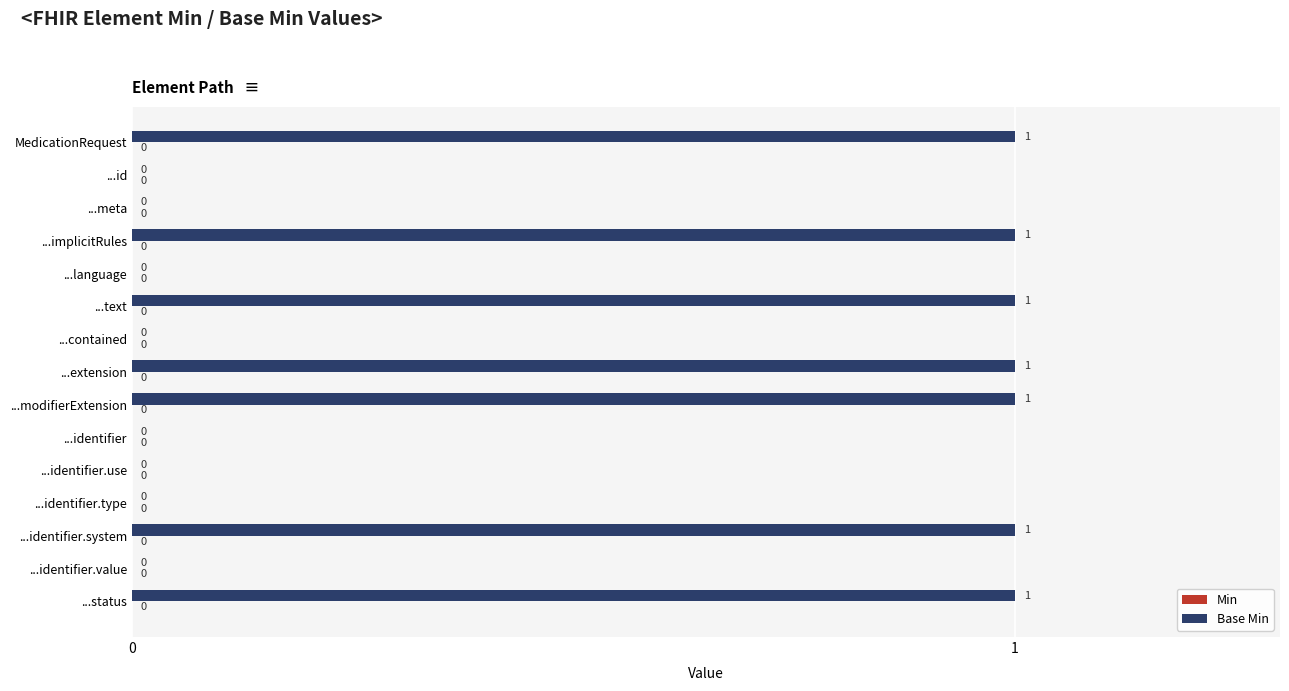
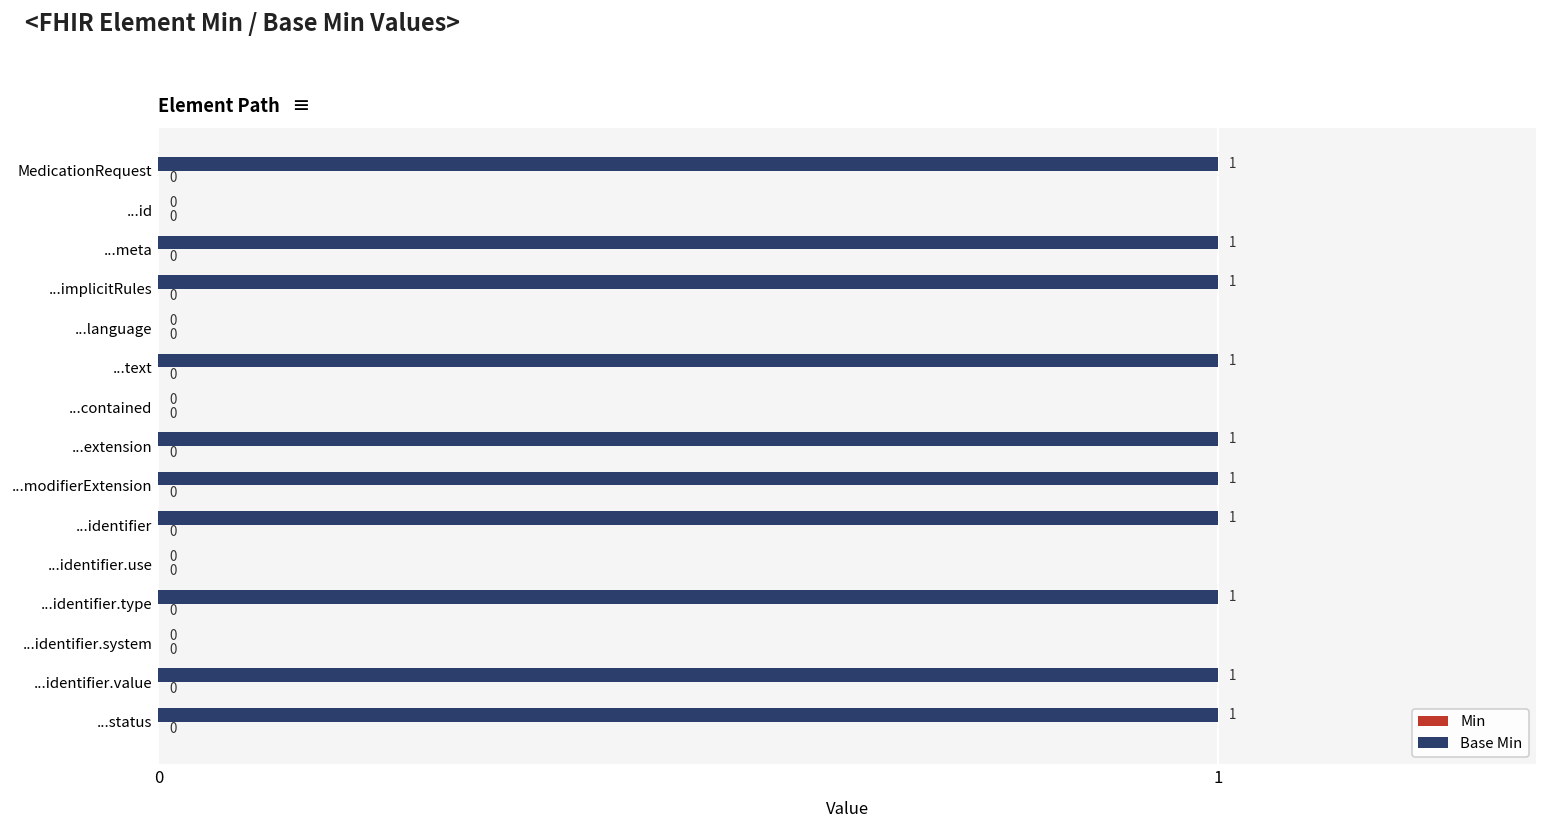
Base Min, ...meta: 0 -> 1
Base Min, ...identifier: 0 -> 1
Base Min, ...identifier.type: 0 -> 1
Base Min, ...identifier.system: 1 -> 0
Base Min, ...identifier.value: 0 -> 1
